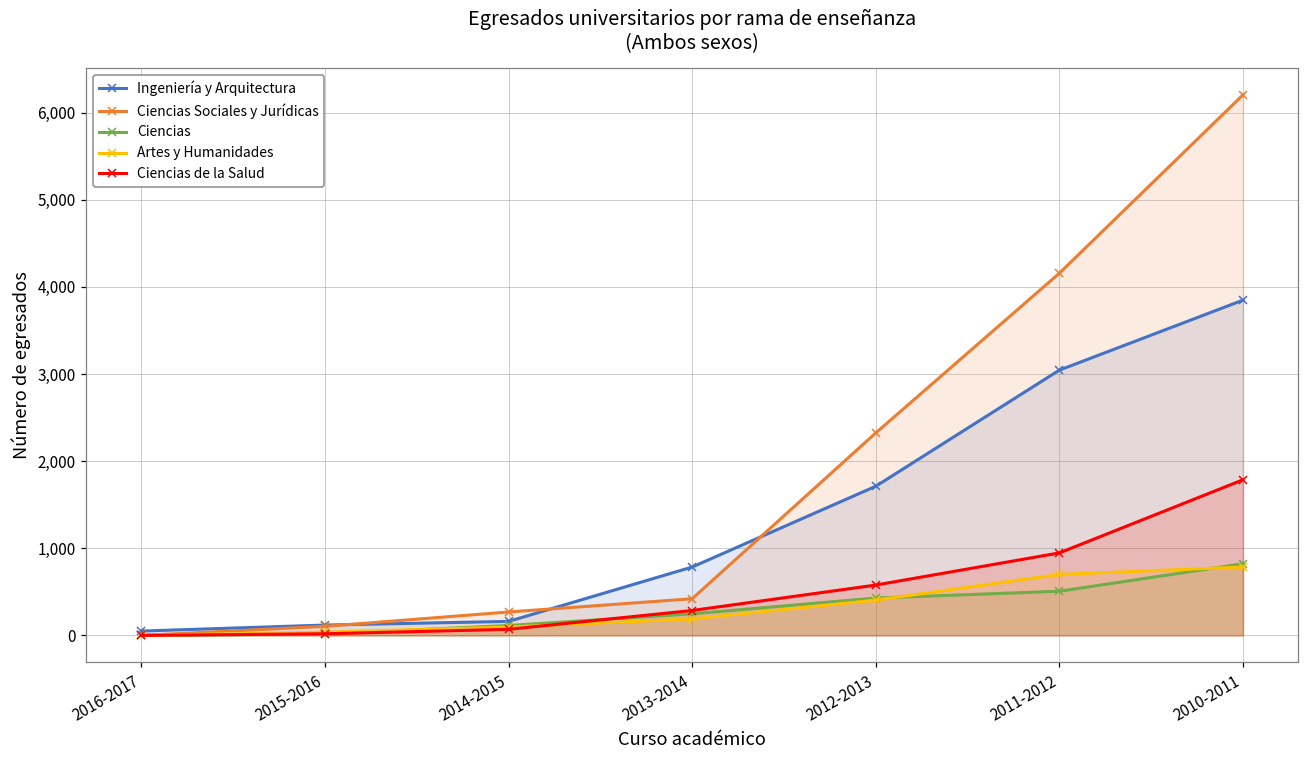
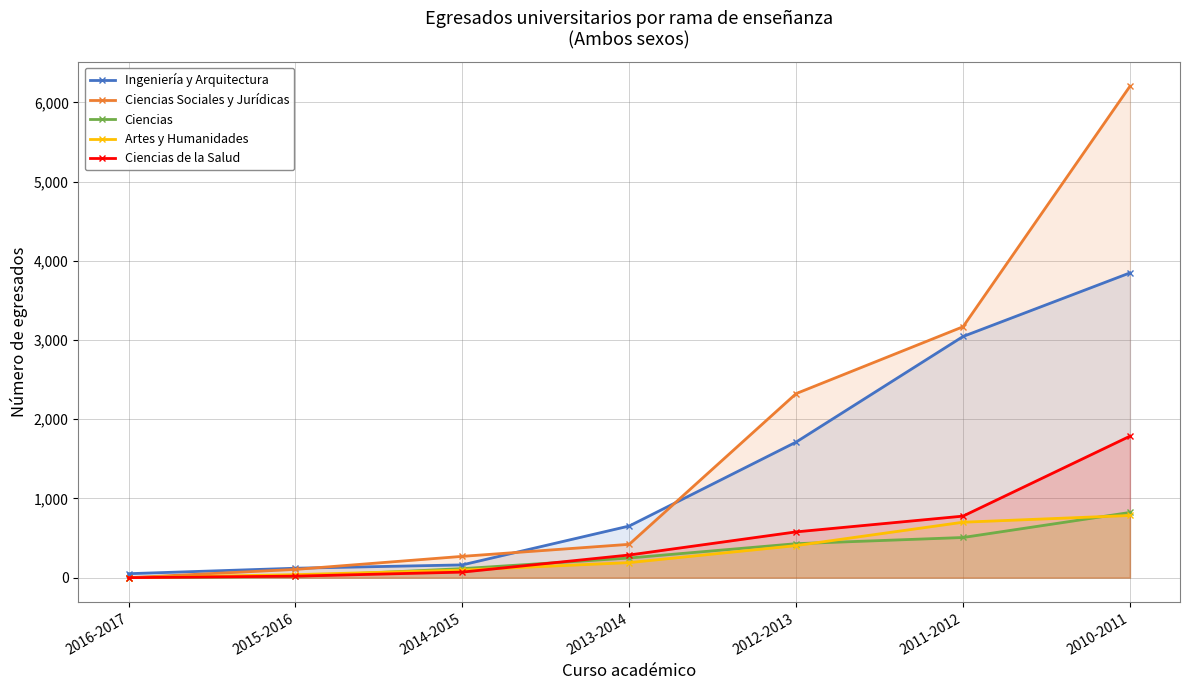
Ingeniería y Arquitectura, 2013-2014: 800 -> 700
Ciencias Sociales y Jurídicas, 2011-2012: 4,200 -> 3,200
Ciencias de la Salud, 2011-2012: 900 -> 800
